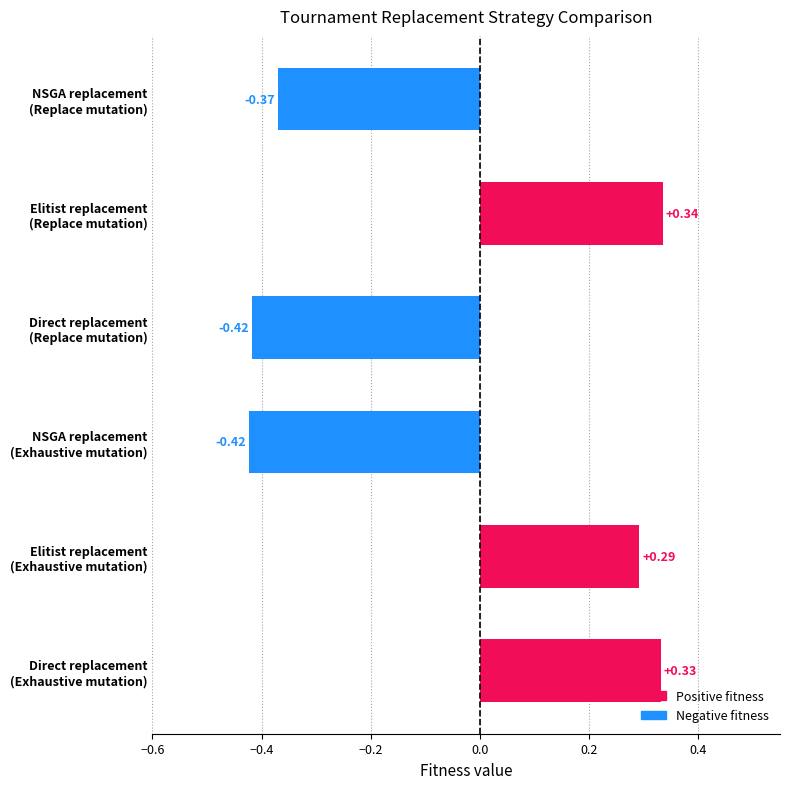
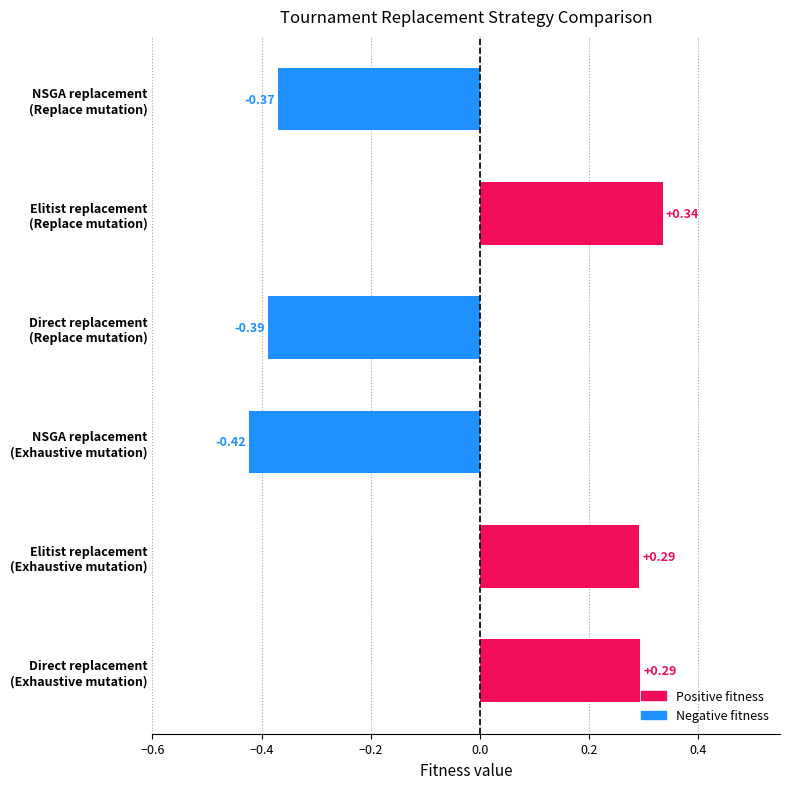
Direct replacement (Replace mutation): -0.42 -> -0.39
Direct replacement (Exhaustive mutation): +0.33 -> +0.29
